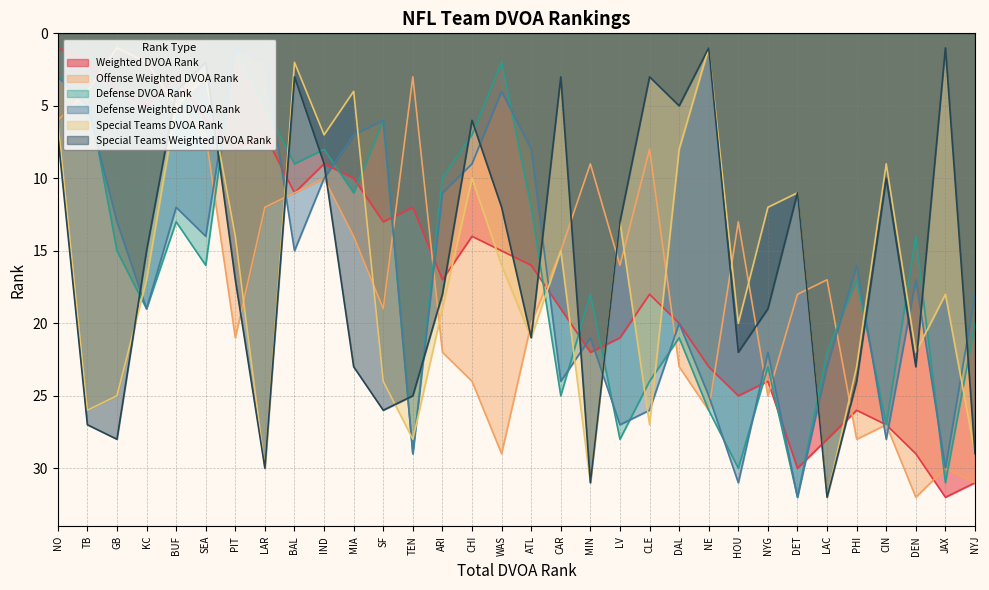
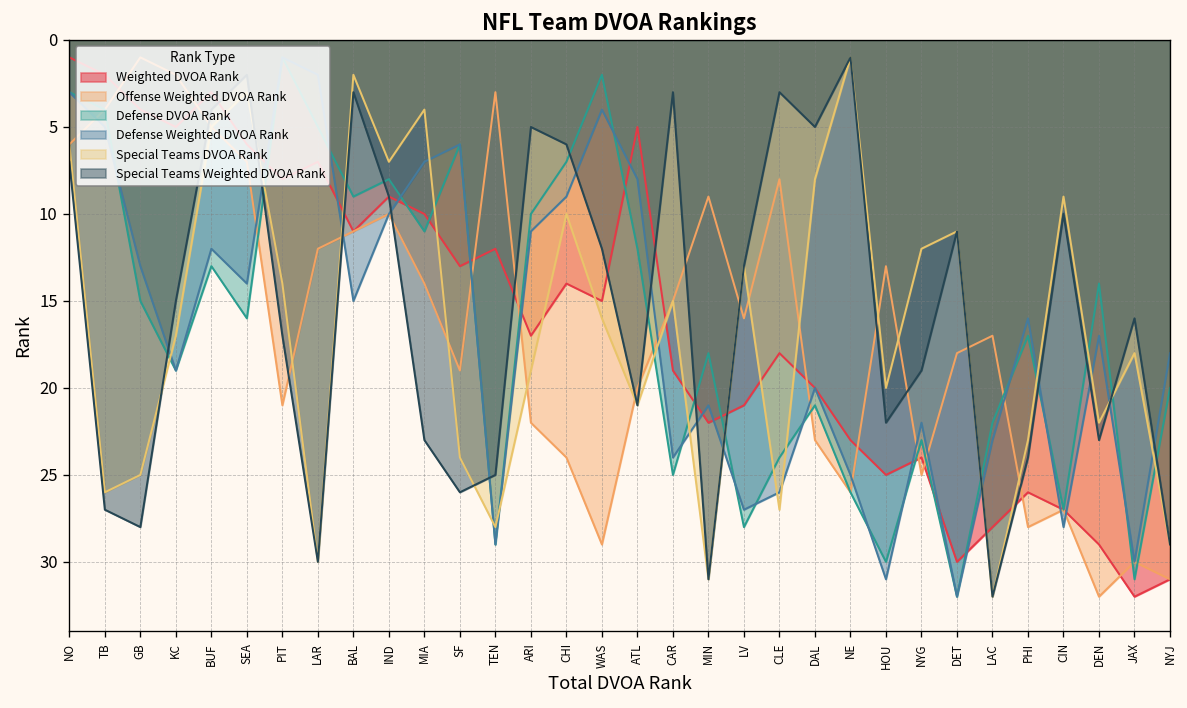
Special Teams Weighted DVOA Rank, ARI: 18 -> 5
Weighted DVOA Rank, ATL: 16 -> 5
Special Teams Weighted DVOA Rank, JAX: 1 -> 16
